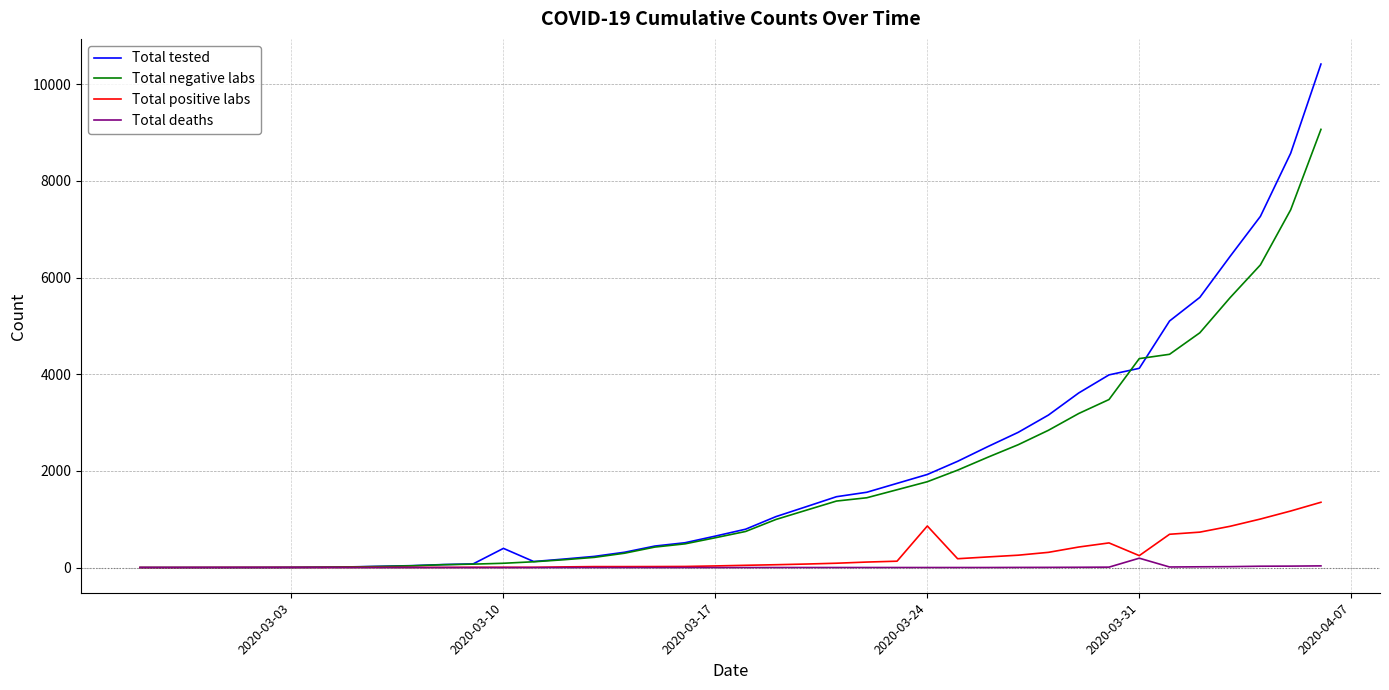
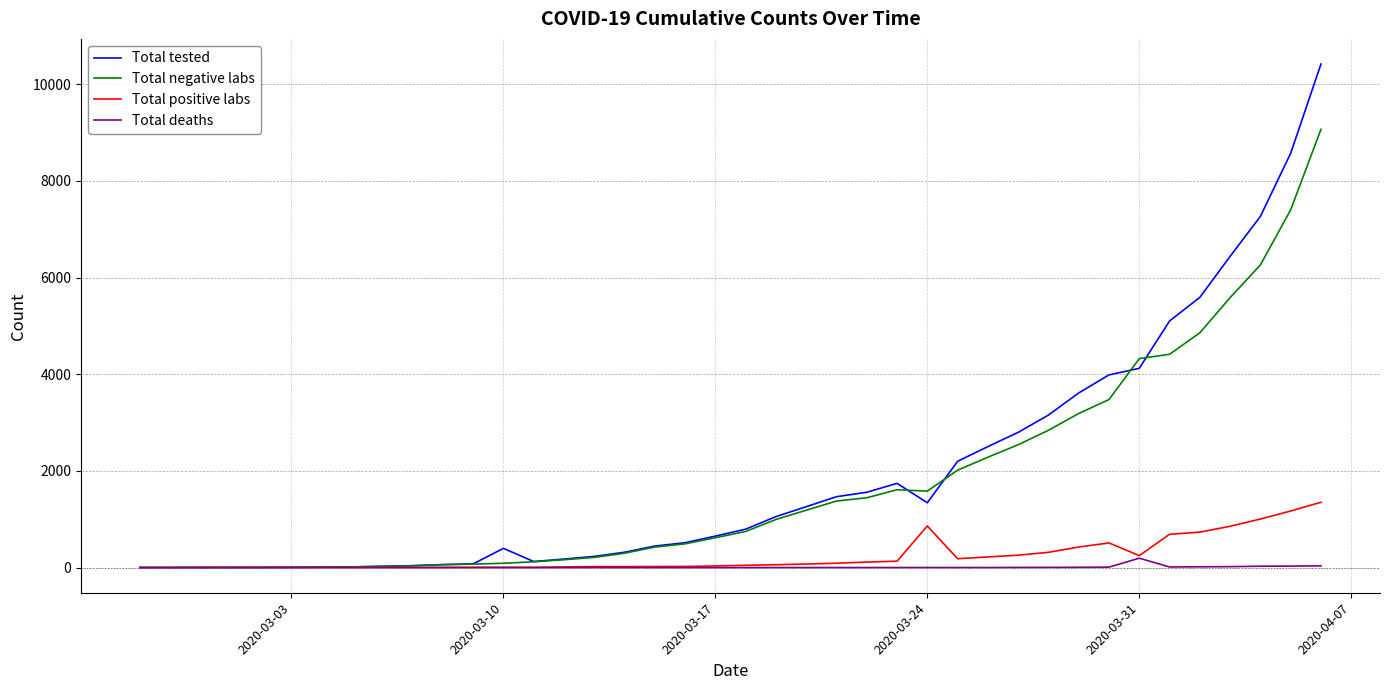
Total tested, 2020-03-24: 1900 -> 1300
Total negative labs, 2020-03-24: 1800 -> 1600
